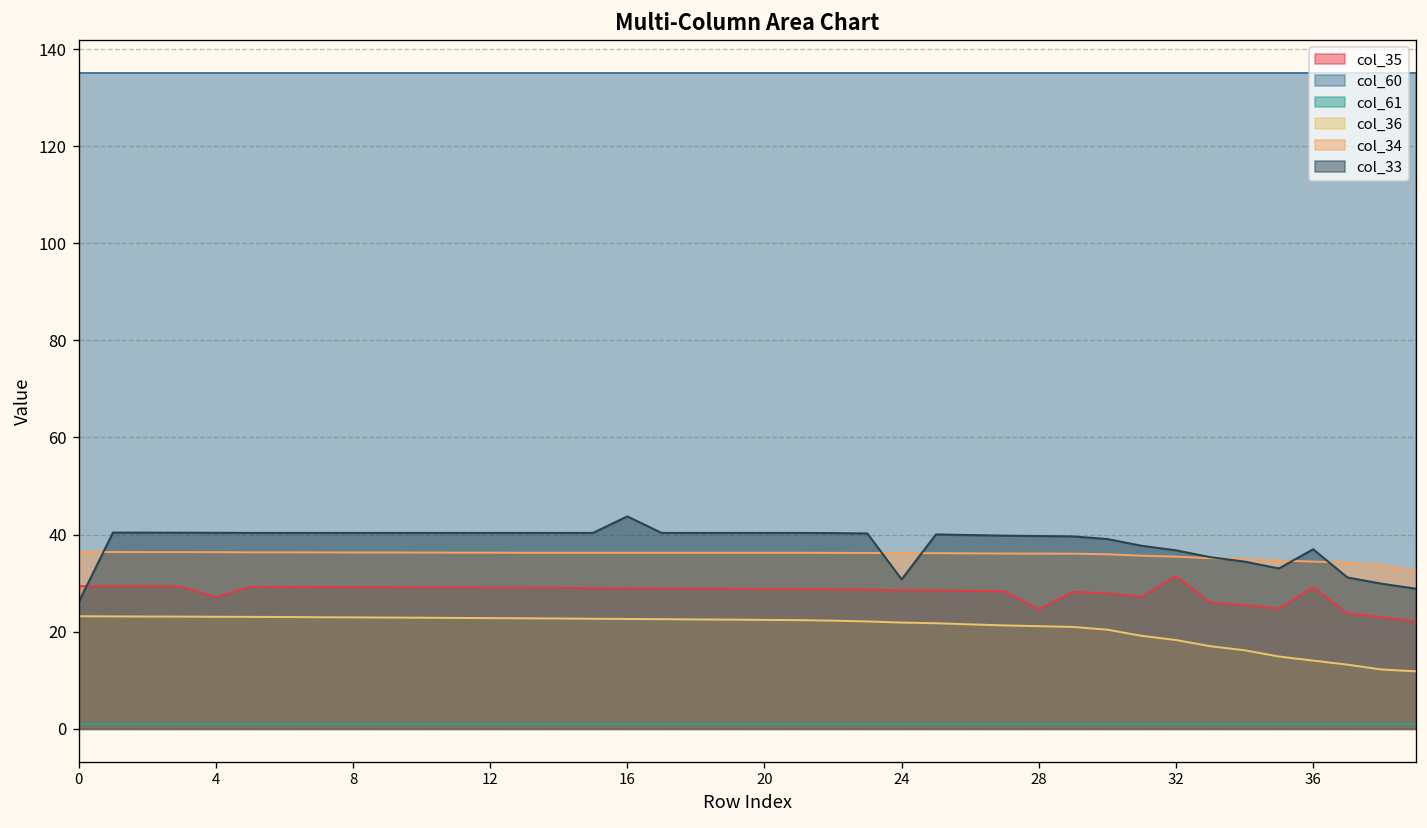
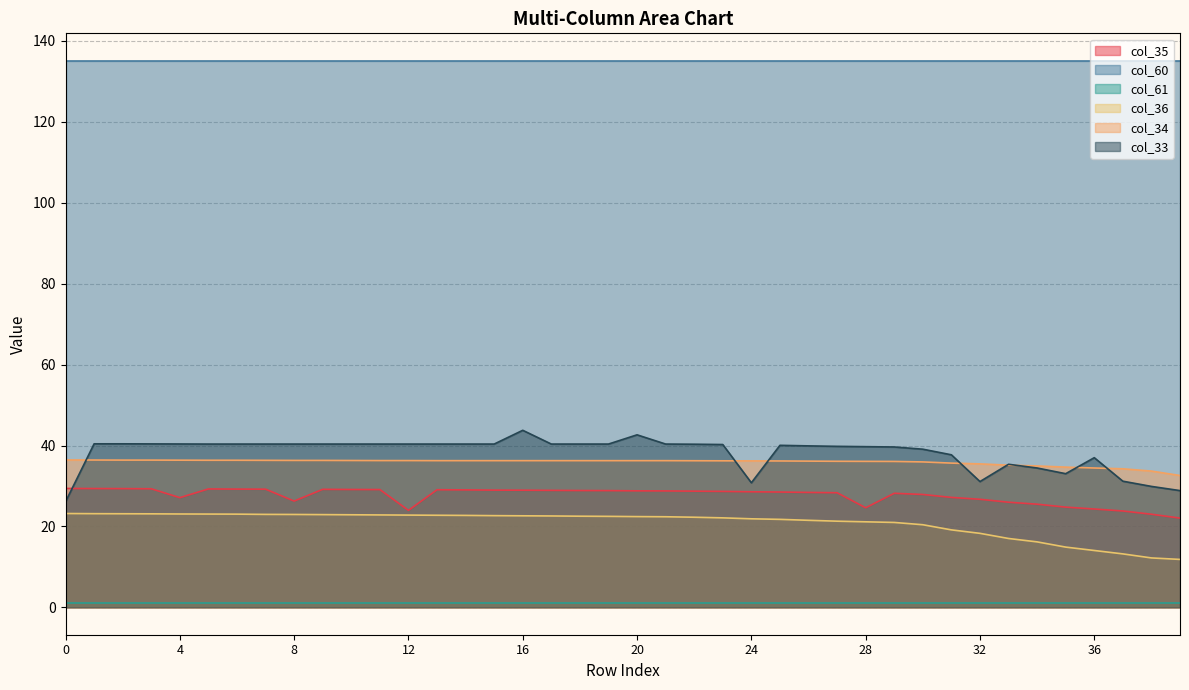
col_35, 8: 29 -> 26
col_35, 12: 29 -> 24
col_33, 20: 40 -> 43
col_35, 32: 31 -> 27
col_33, 32: 37 -> 31
col_35, 36: 29 -> 24
